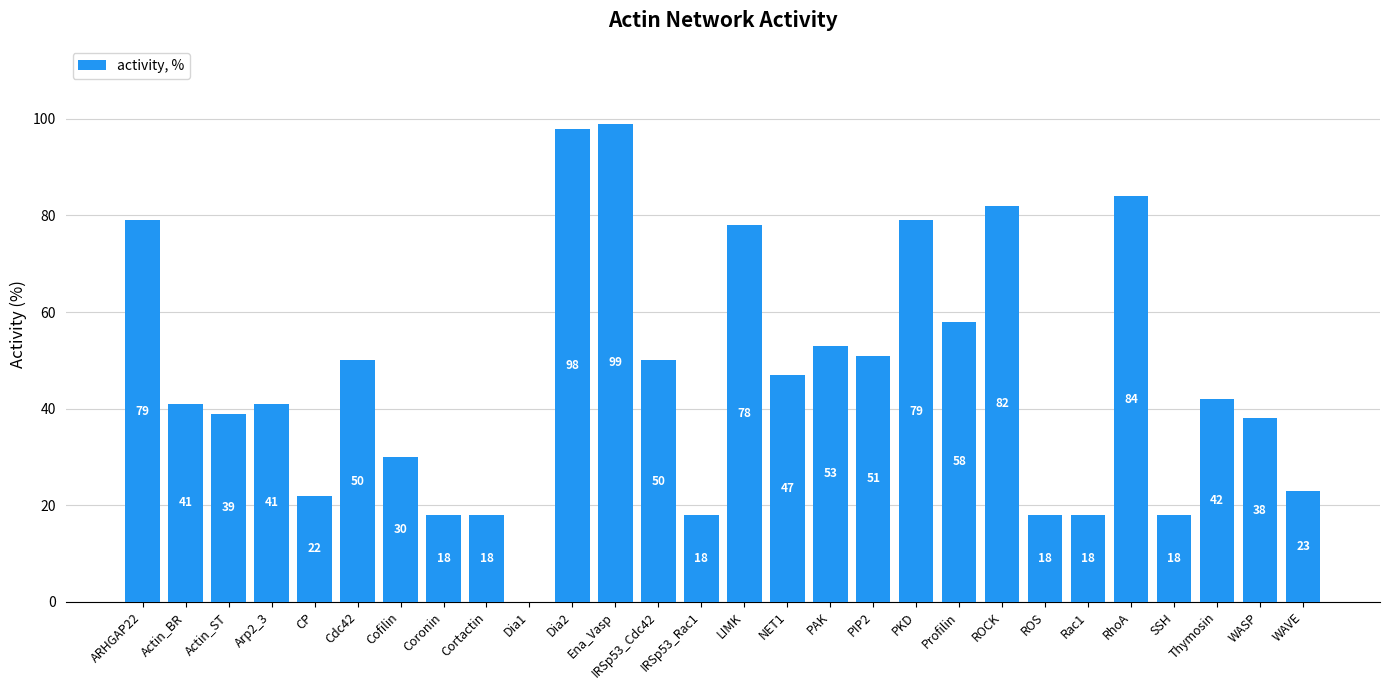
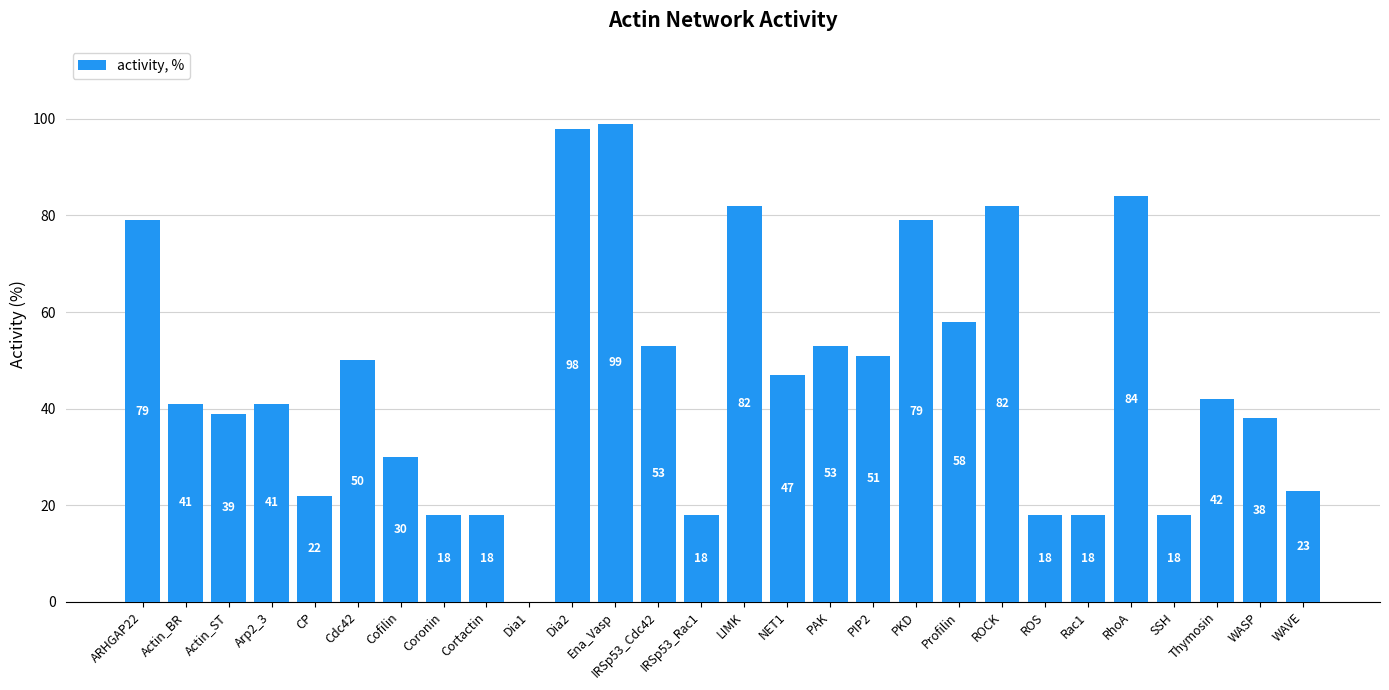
IRSp53_Cdc42: 50 -> 53
LIMK: 78 -> 82
